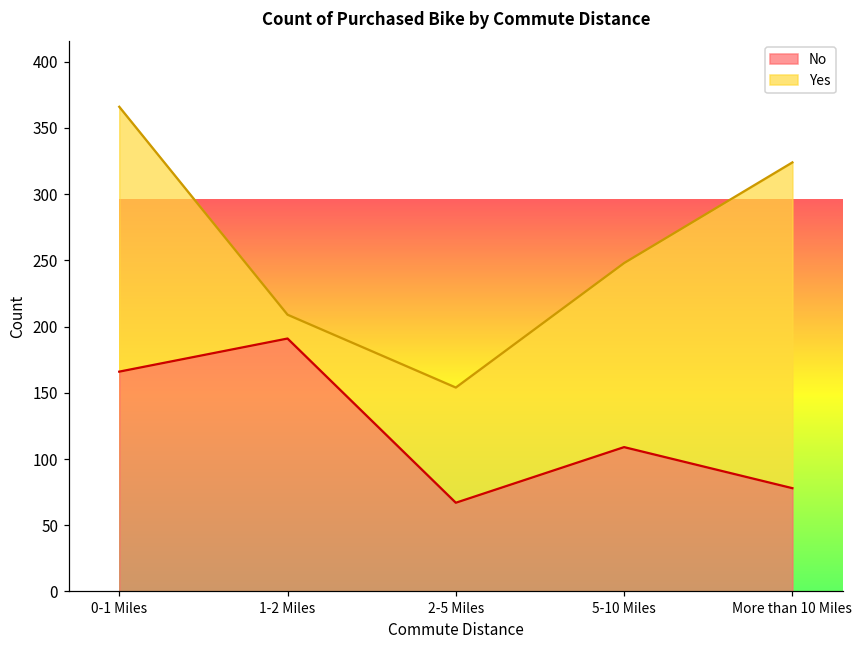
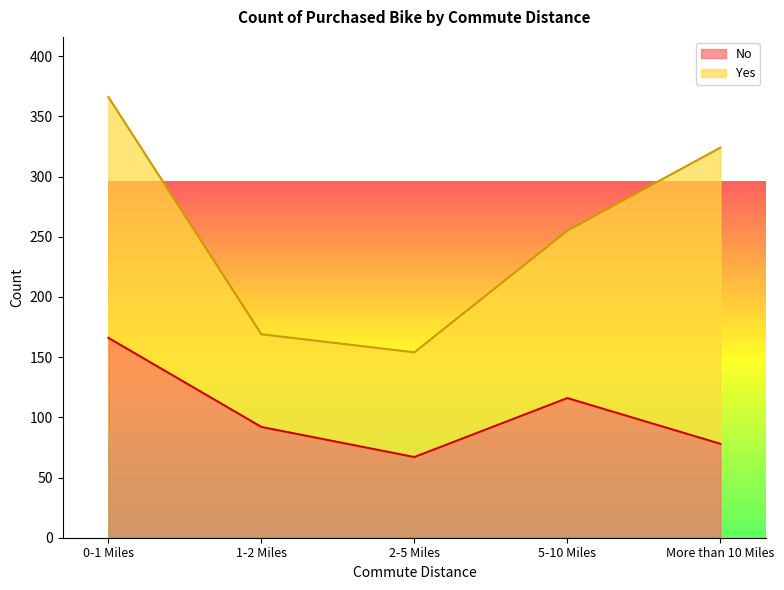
No, 1-2 Miles: 191 -> 92
Yes, 1-2 Miles: 18 -> 77
No, 5-10 Miles: 109 -> 116
